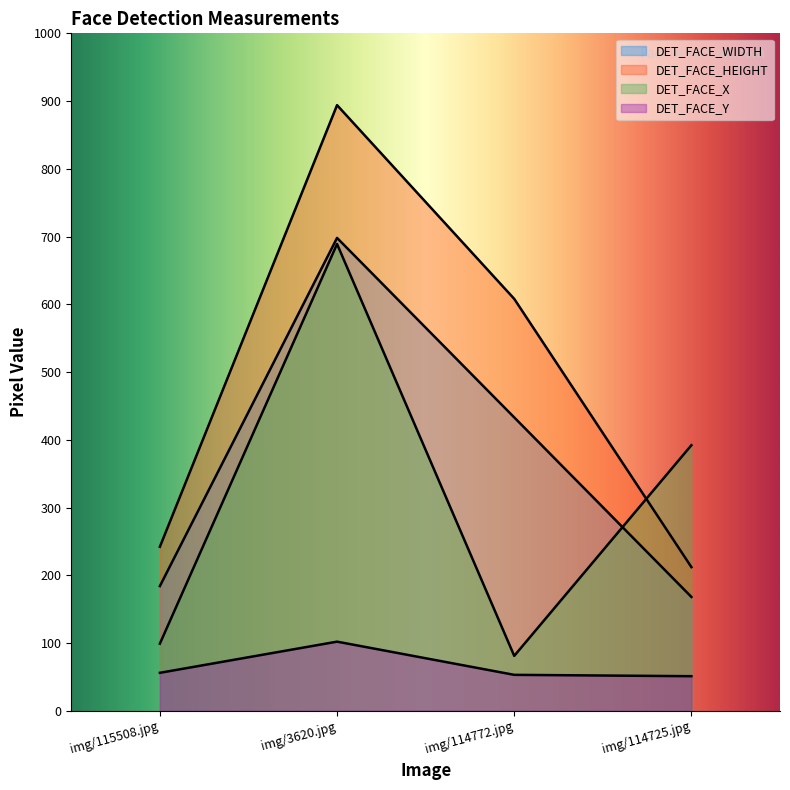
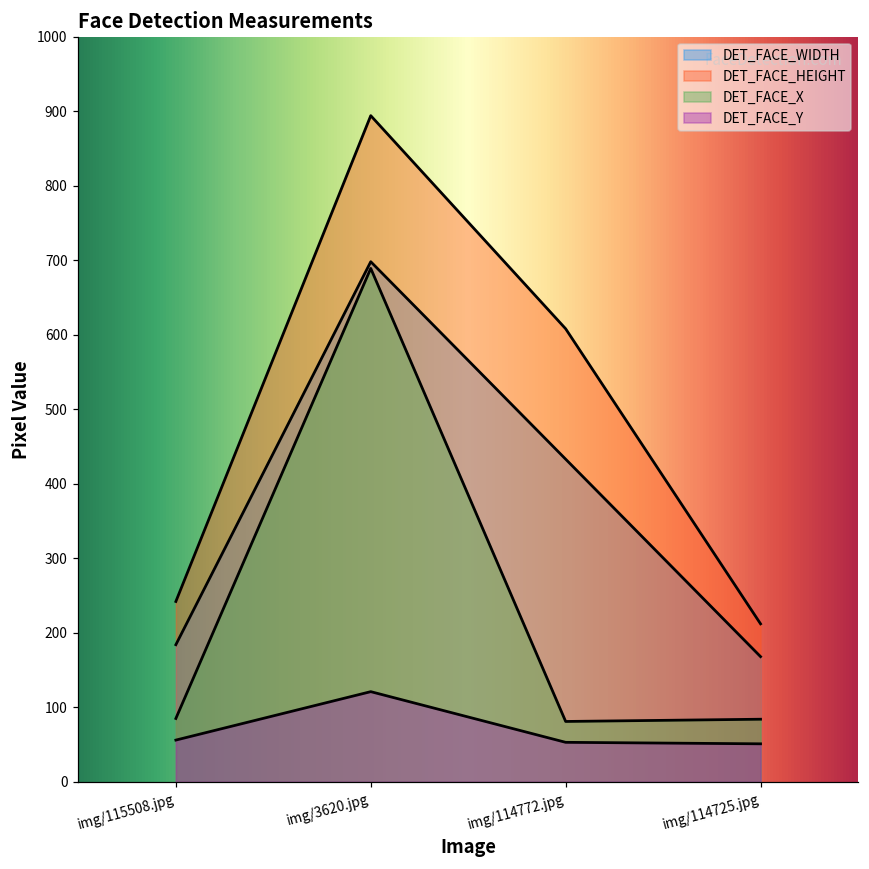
DET_FACE_X, img/115508.jpg: 100 -> 90
DET_FACE_Y, img/3620.jpg: 100 -> 120
DET_FACE_X, img/114725.jpg: 390 -> 80
